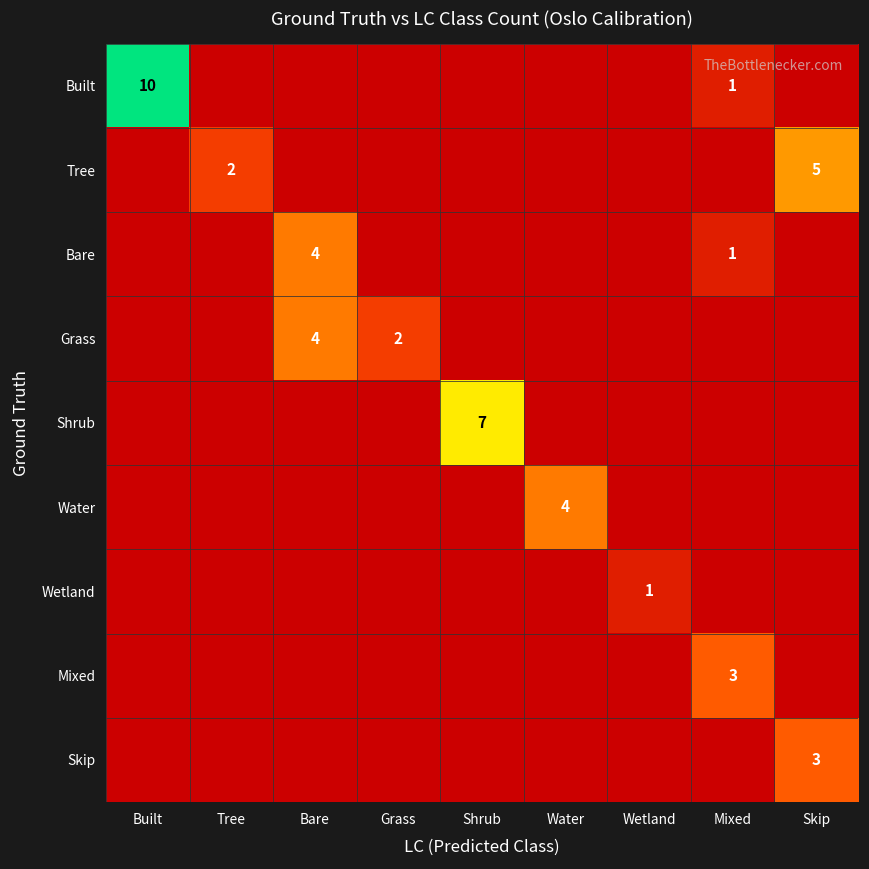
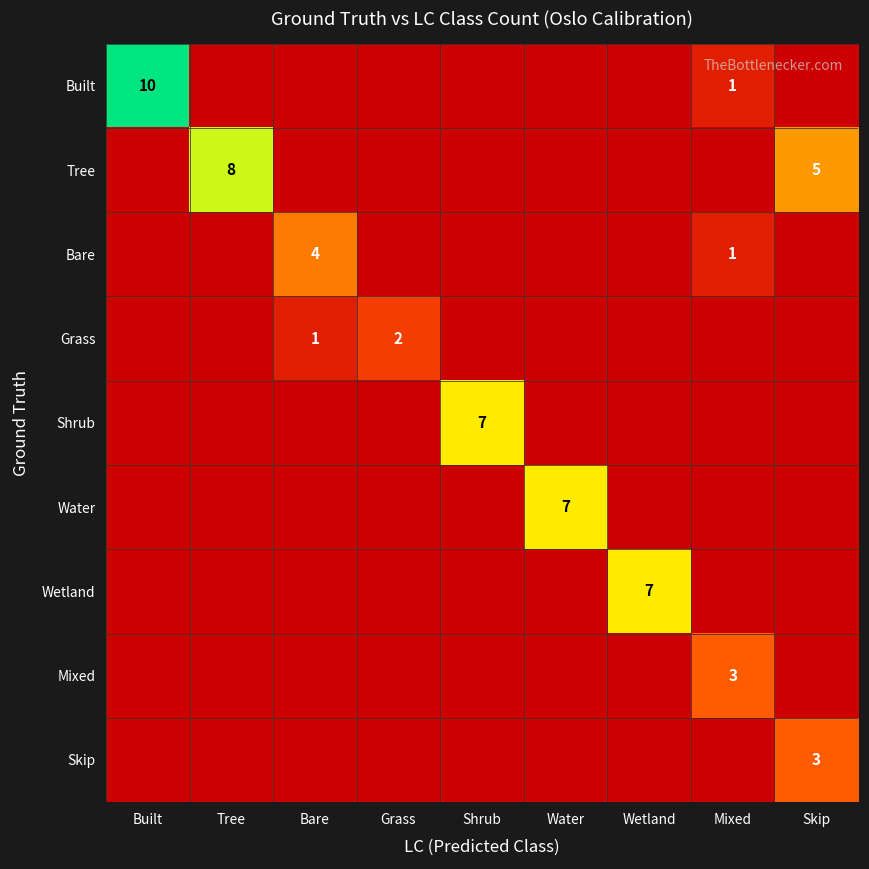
Tree, Tree: 2 -> 8
Grass, Bare: 4 -> 1
Water, Water: 4 -> 7
Wetland, Wetland: 1 -> 7
